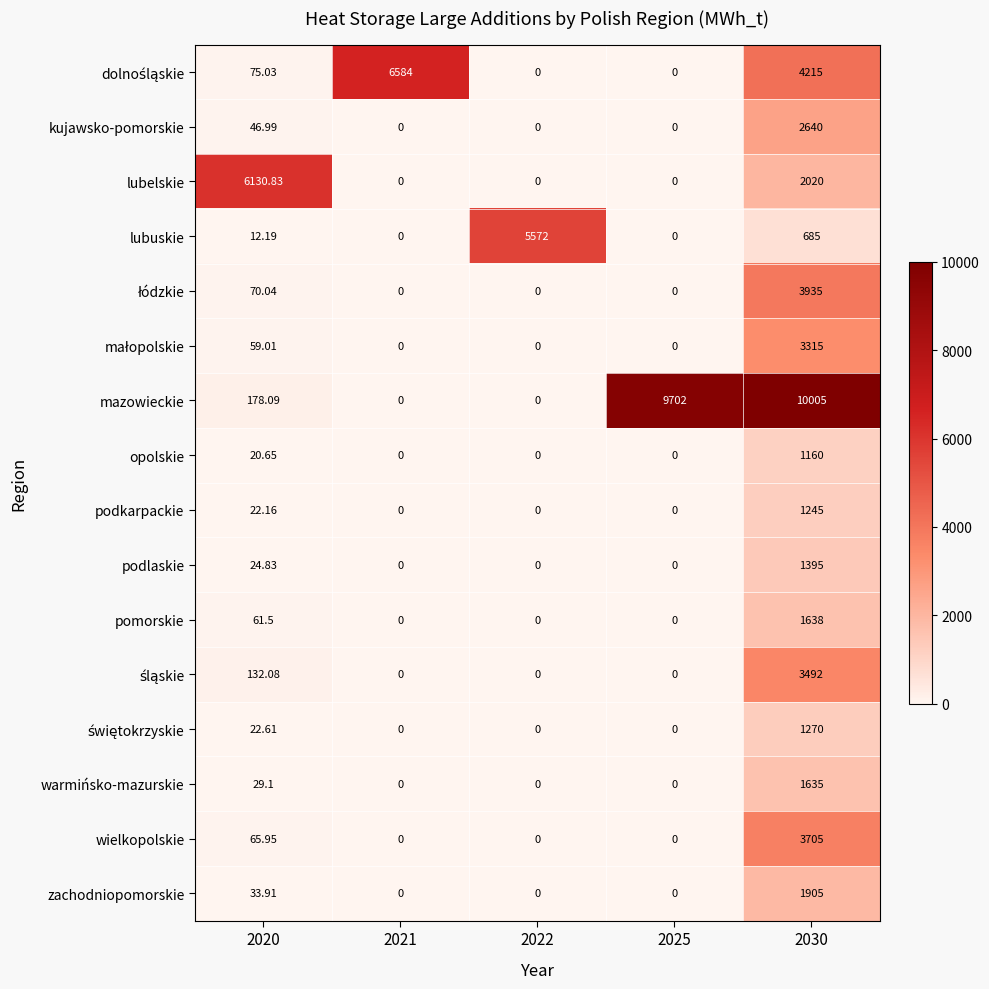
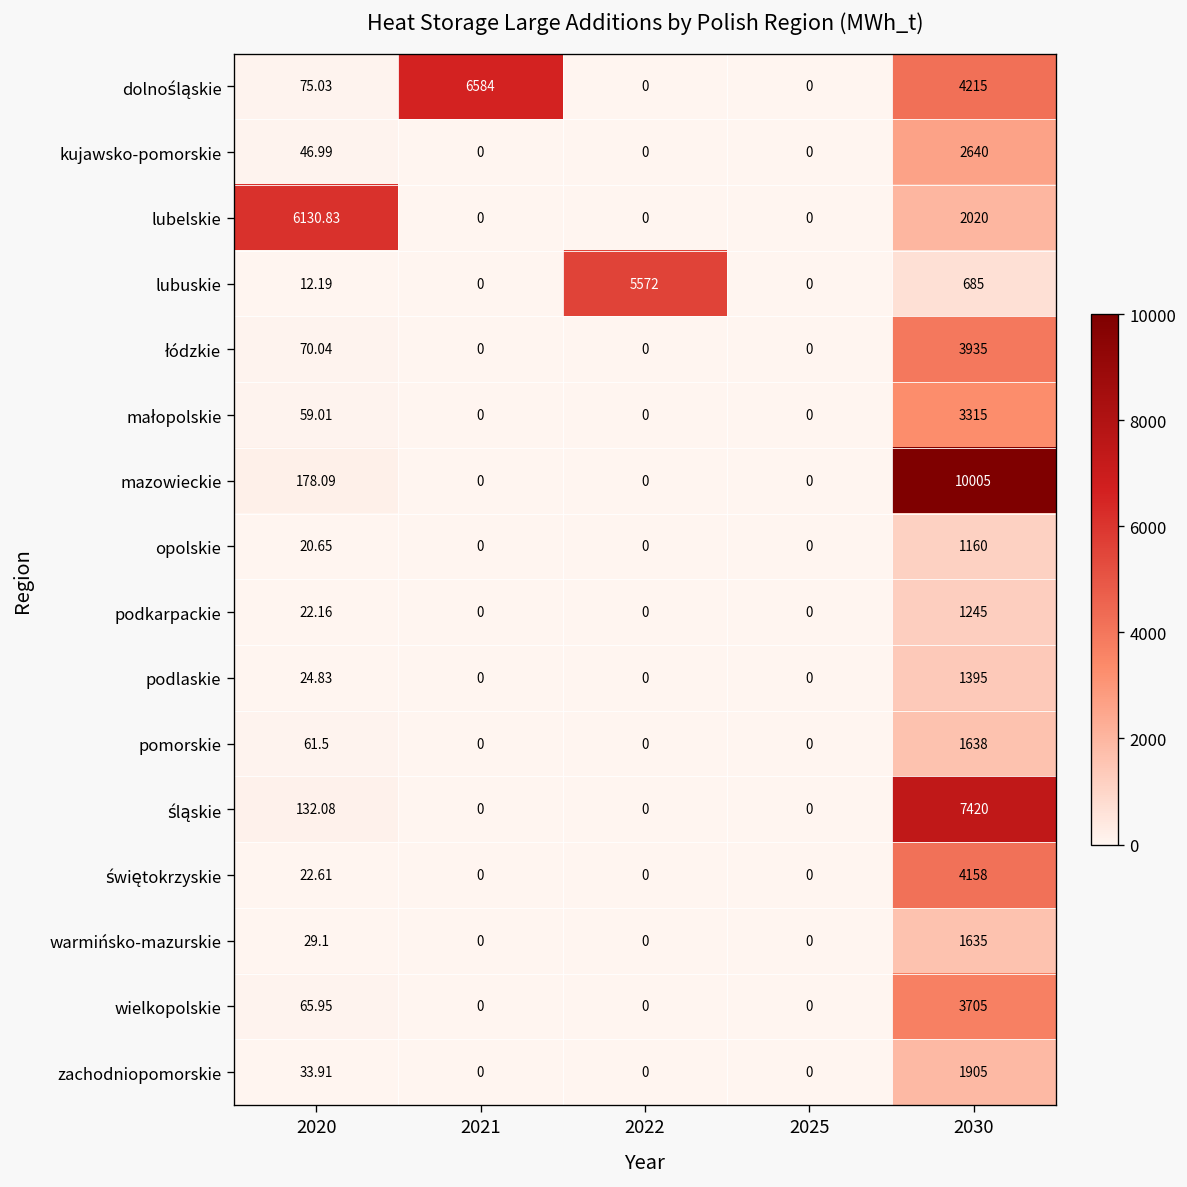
mazowieckie, 2025: 9702 -> 0
śląskie, 2030: 3492 -> 7420
świętokrzyskie, 2030: 1270 -> 4158
